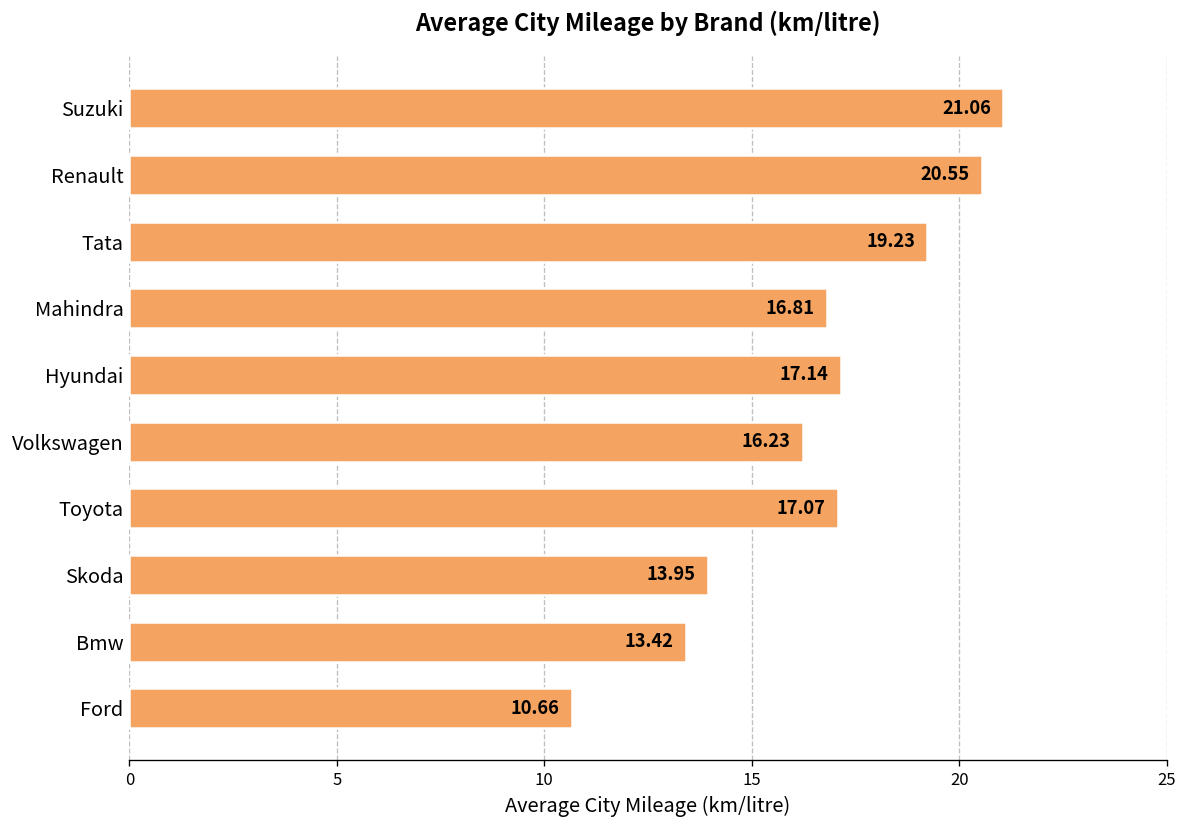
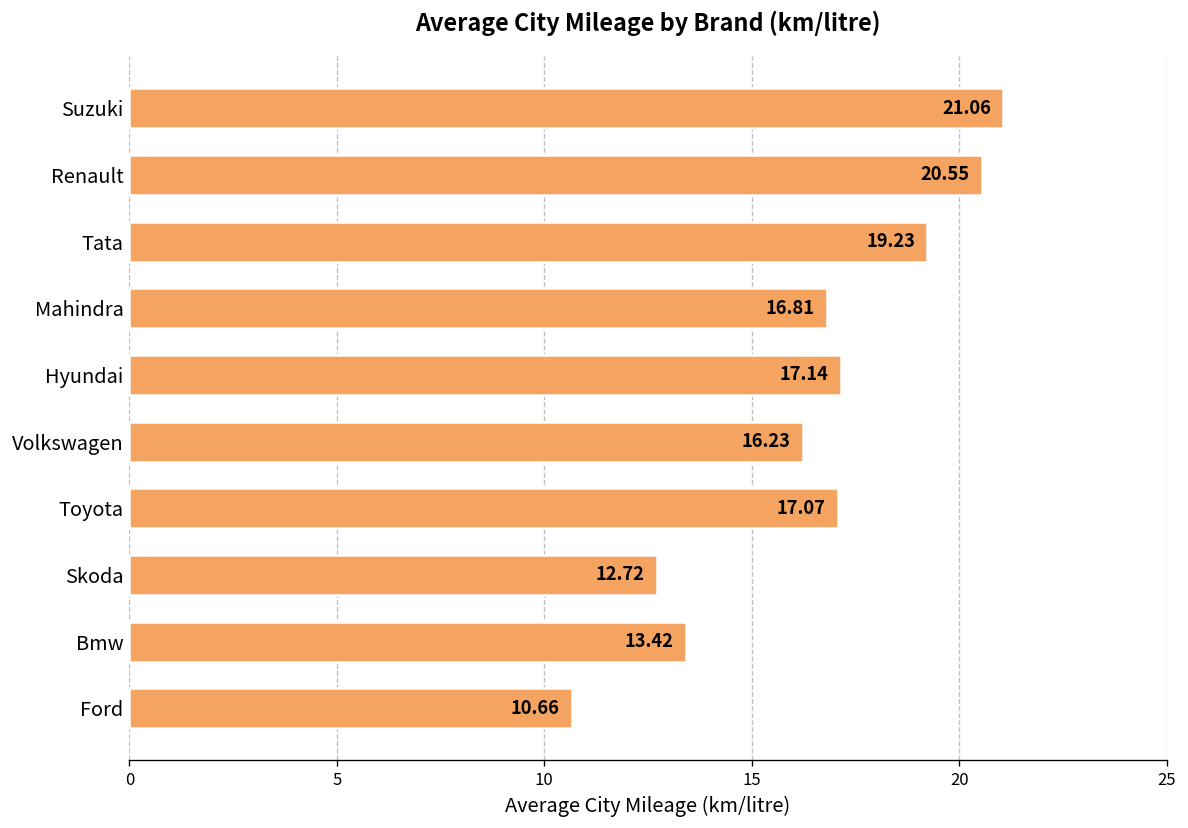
Skoda: 13.95 -> 12.72
